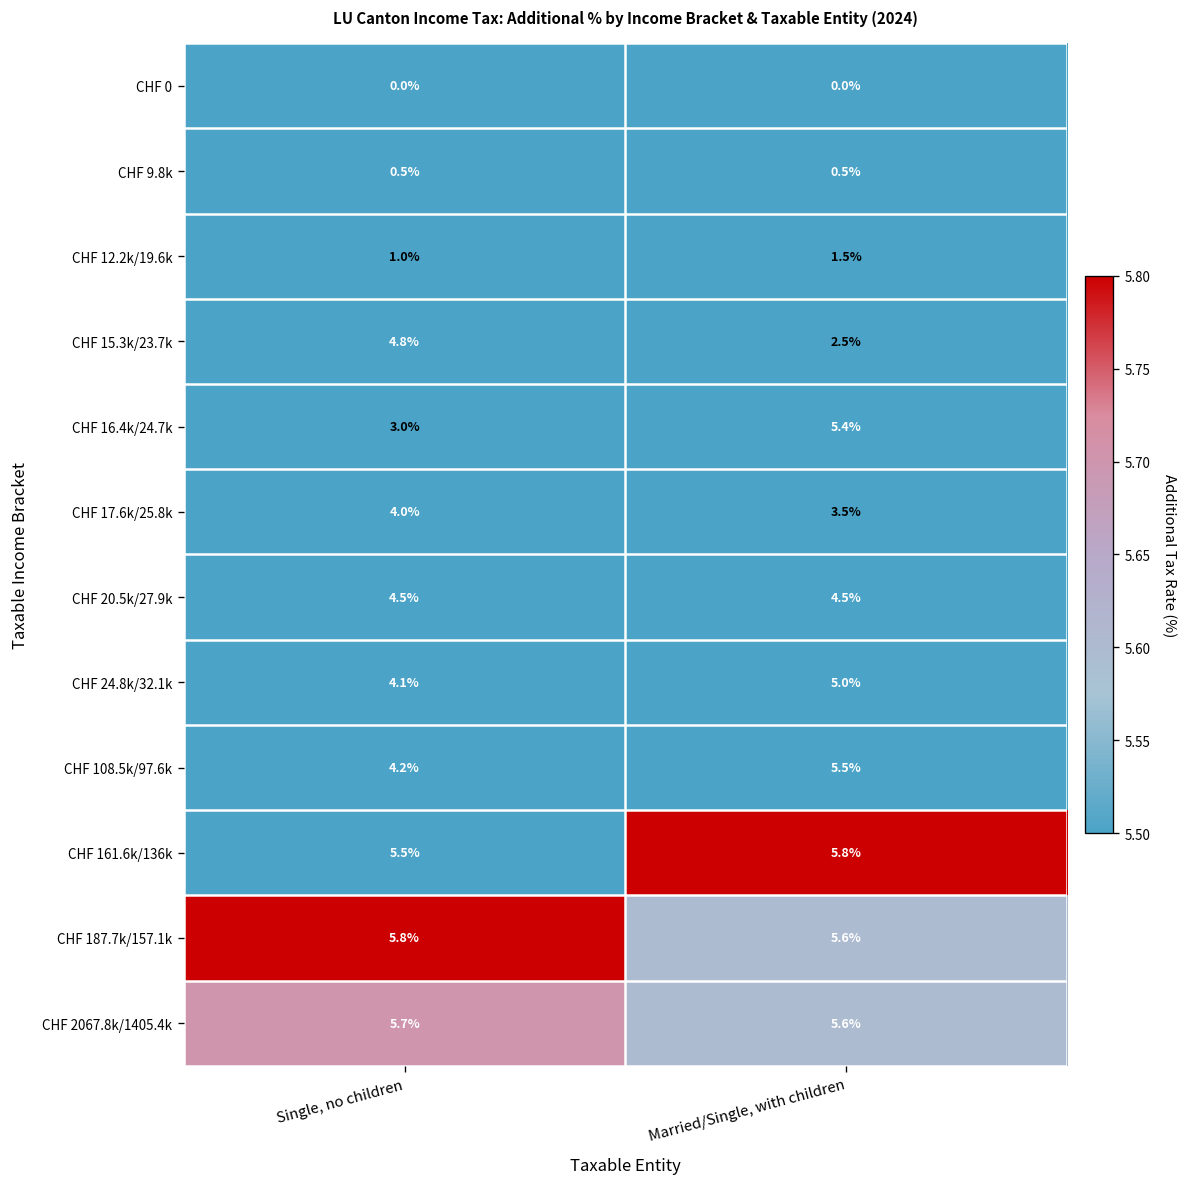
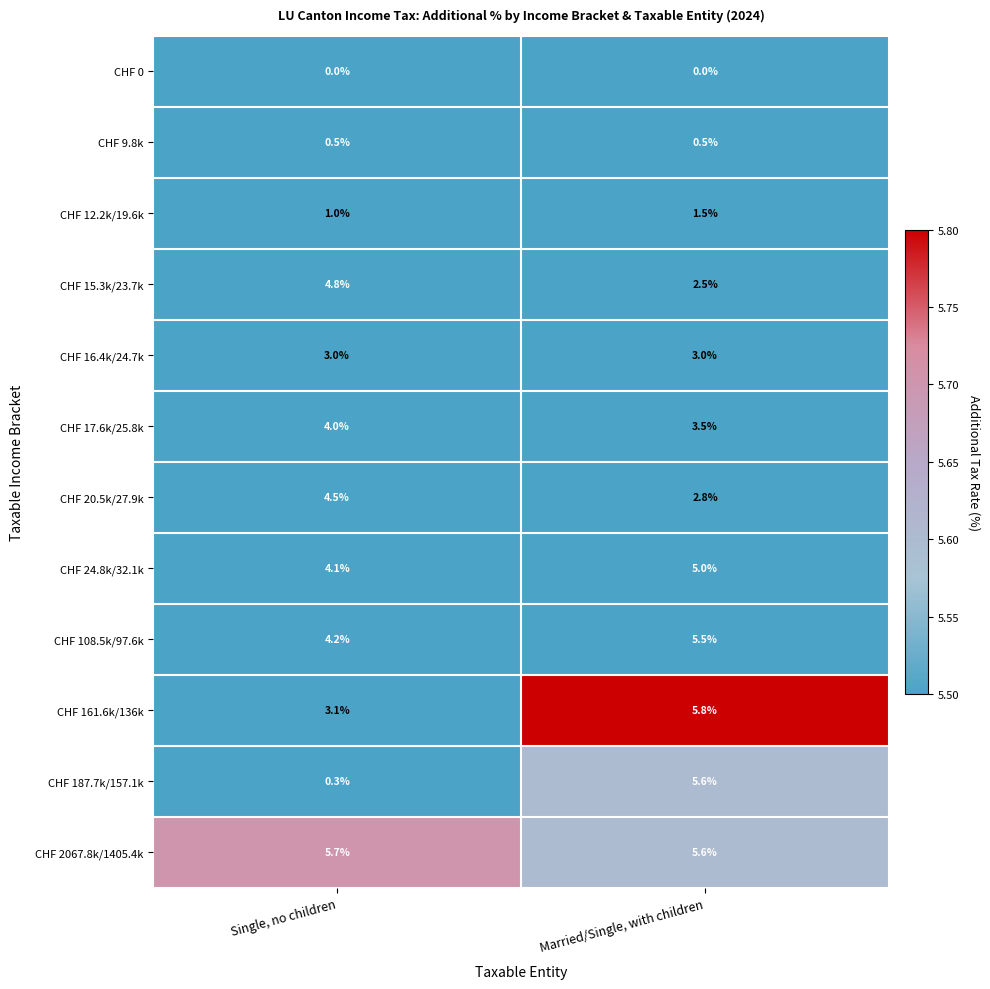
CHF 16.4k/24.7k, Married/Single, with children: 5.4% -> 3.0%
CHF 20.5k/27.9k, Married/Single, with children: 4.5% -> 2.8%
CHF 161.6k/136k, Single, no children: 5.5% -> 3.1%
CHF 187.7k/157.1k, Single, no children: 5.8% -> 0.3%
